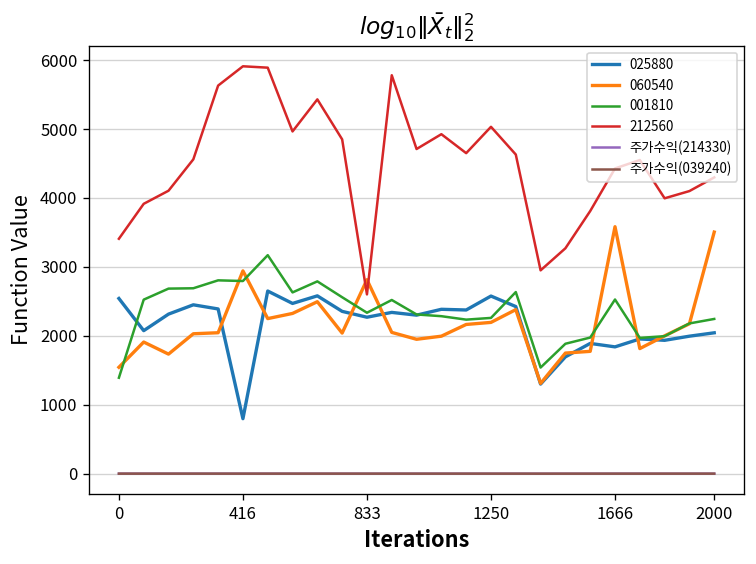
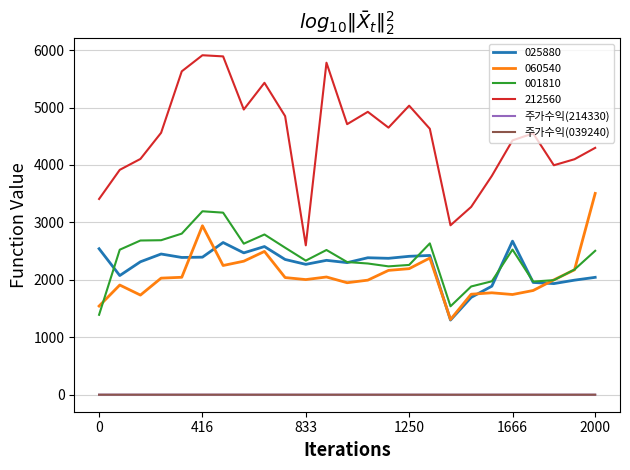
025880, 416: 800 -> 2400
001810, 416: 2800 -> 3200
060540, 833: 2800 -> 2000
025880, 1250: 2600 -> 2400
025880, 1666: 1800 -> 2700
060540, 1666: 3600 -> 1700
001810, 2000: 2200 -> 2500
